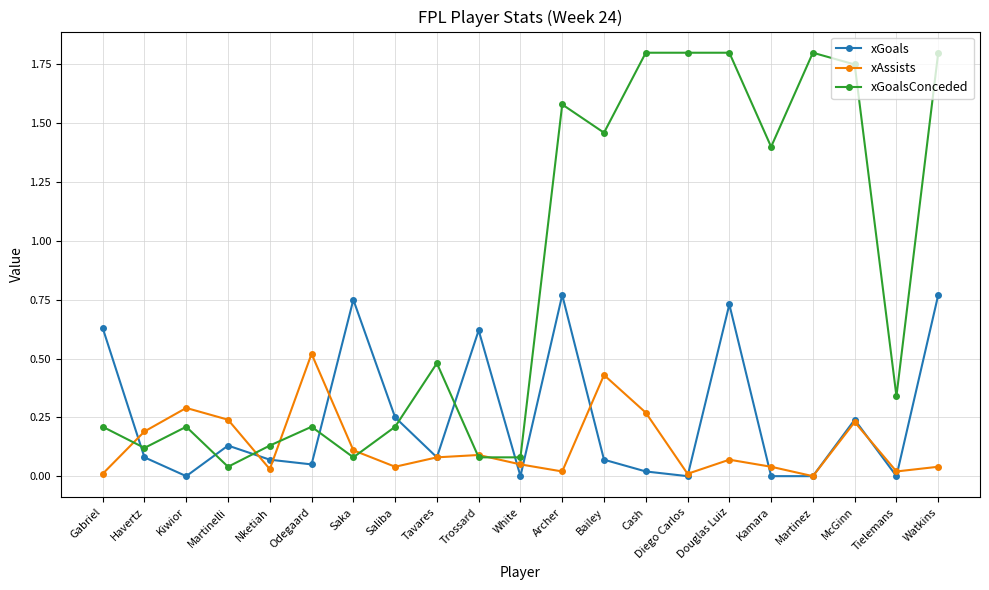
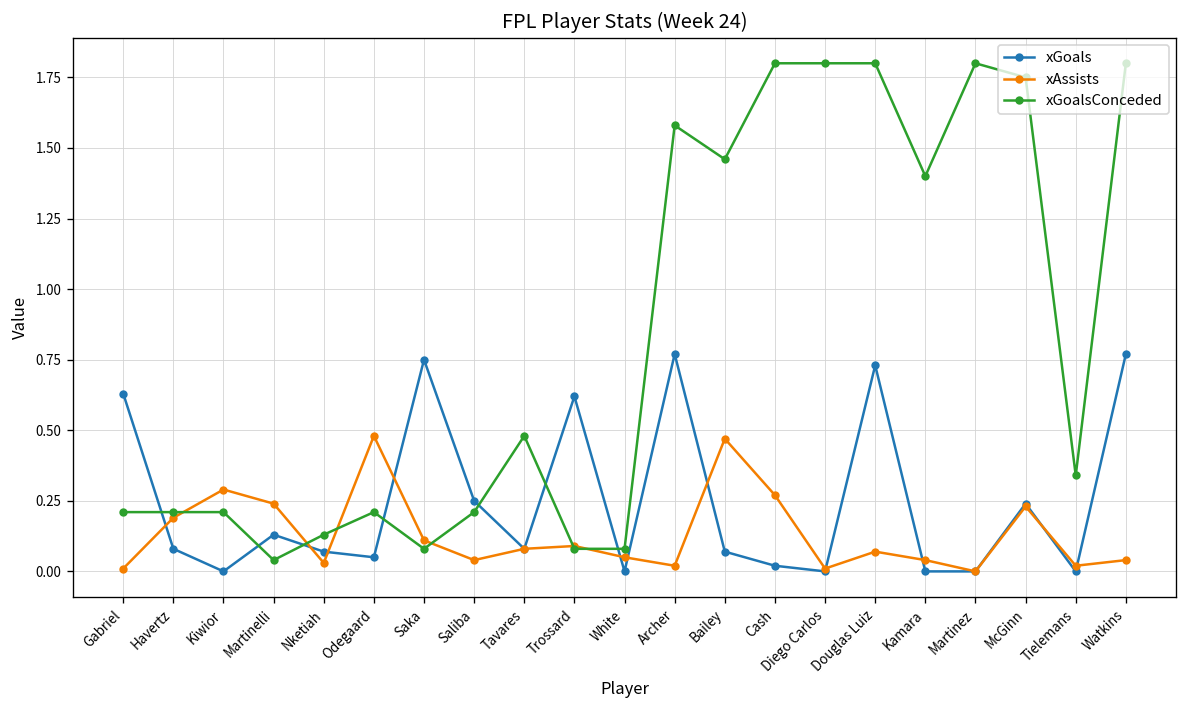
xGoalsConceded, Havertz: 0.12 -> 0.21
xAssists, Odegaard: 0.52 -> 0.48
xAssists, Bailey: 0.43 -> 0.47
